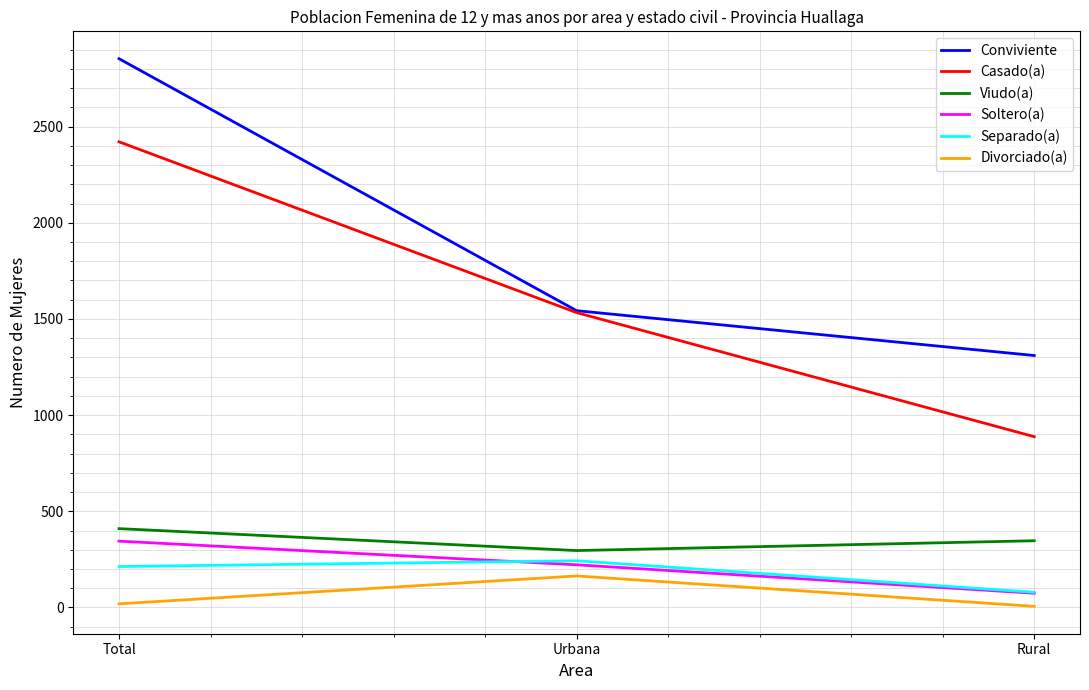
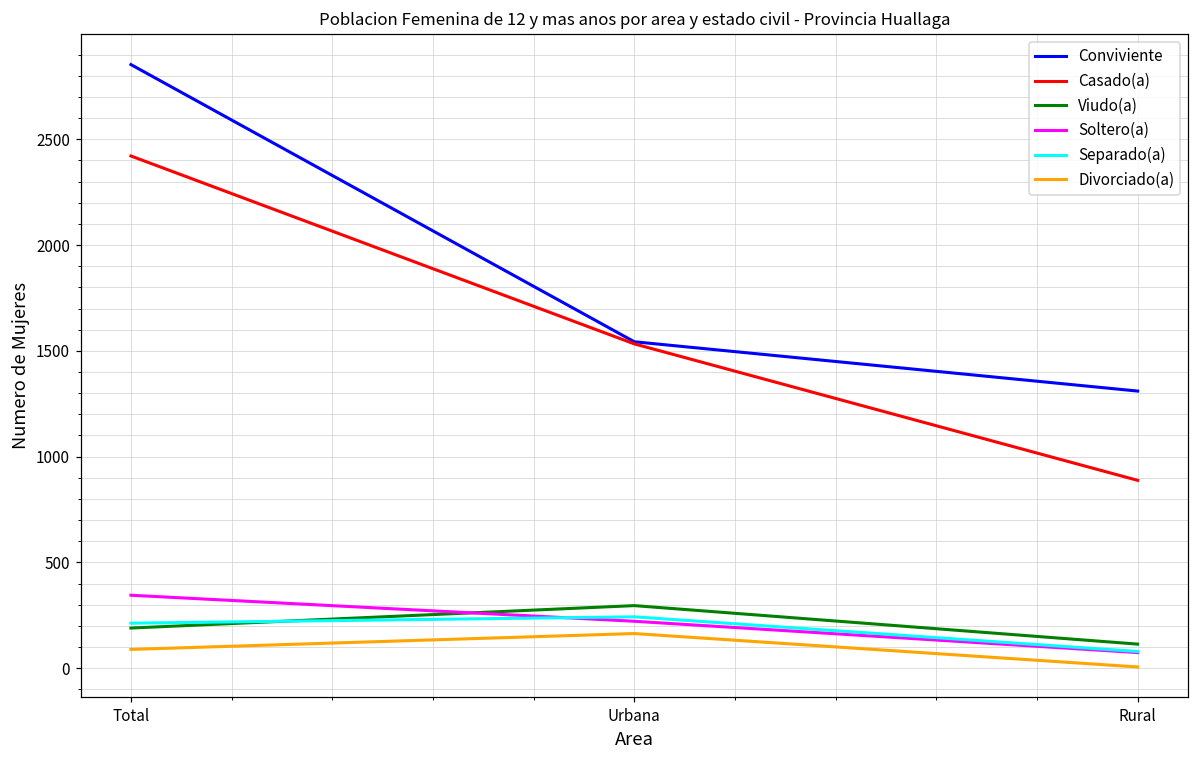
Viudo(a), Total: 410 -> 190
Divorciado(a), Total: 20 -> 90
Viudo(a), Rural: 350 -> 110
